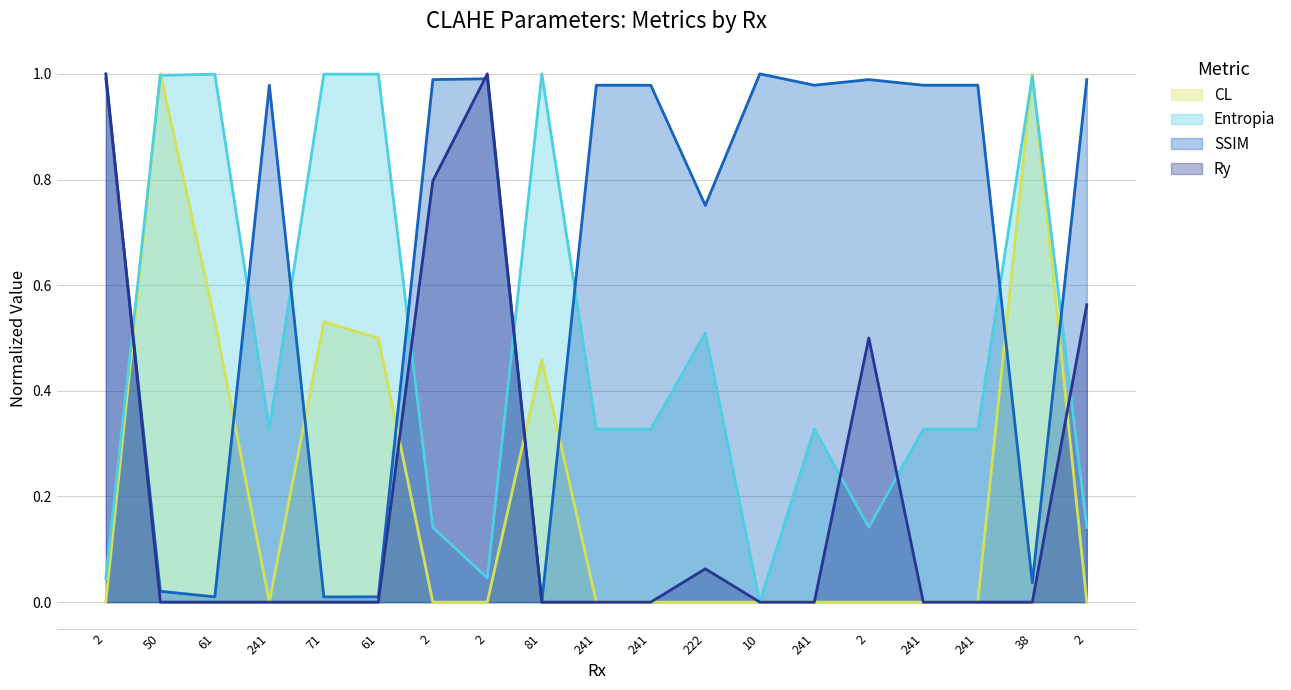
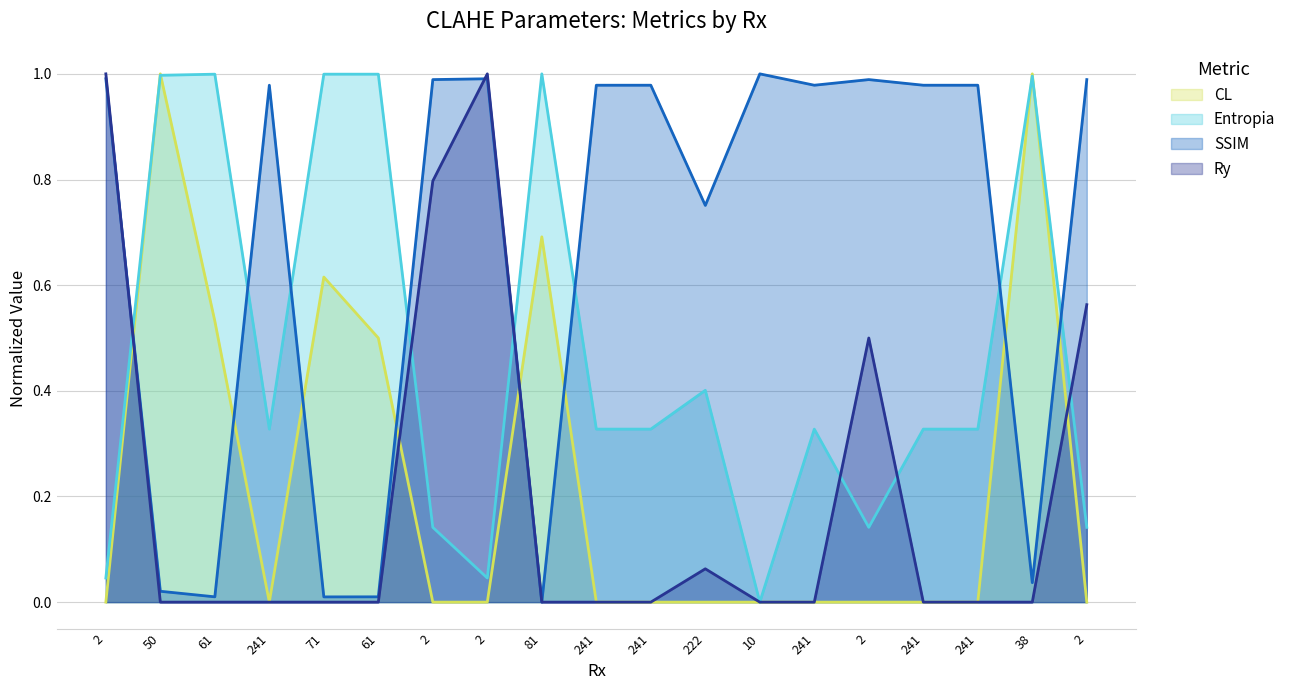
CL, 71: 0.53 -> 0.62
CL, 81: 0.46 -> 0.69
Entropia, 222: 0.51 -> 0.40
